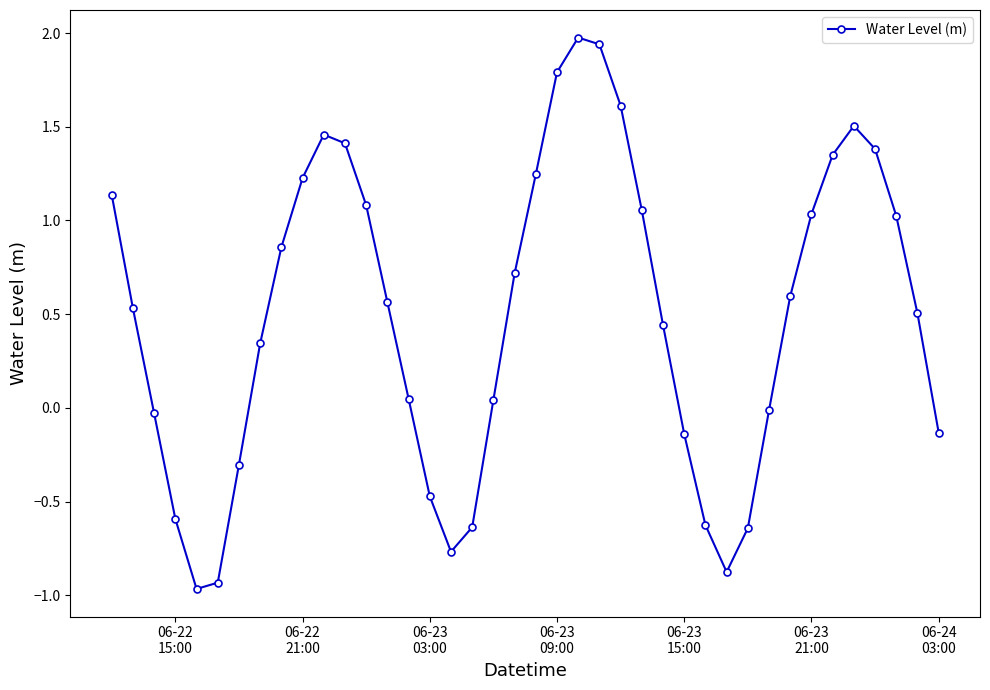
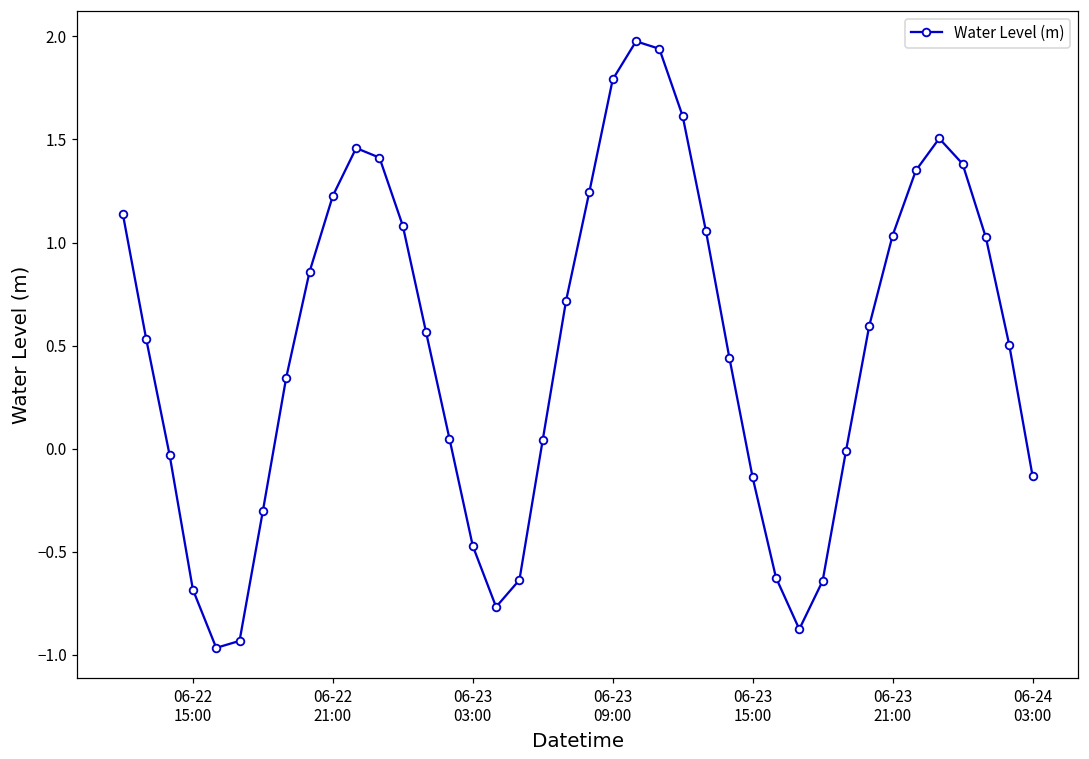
06-22 15:00: -0.59 -> -0.68
